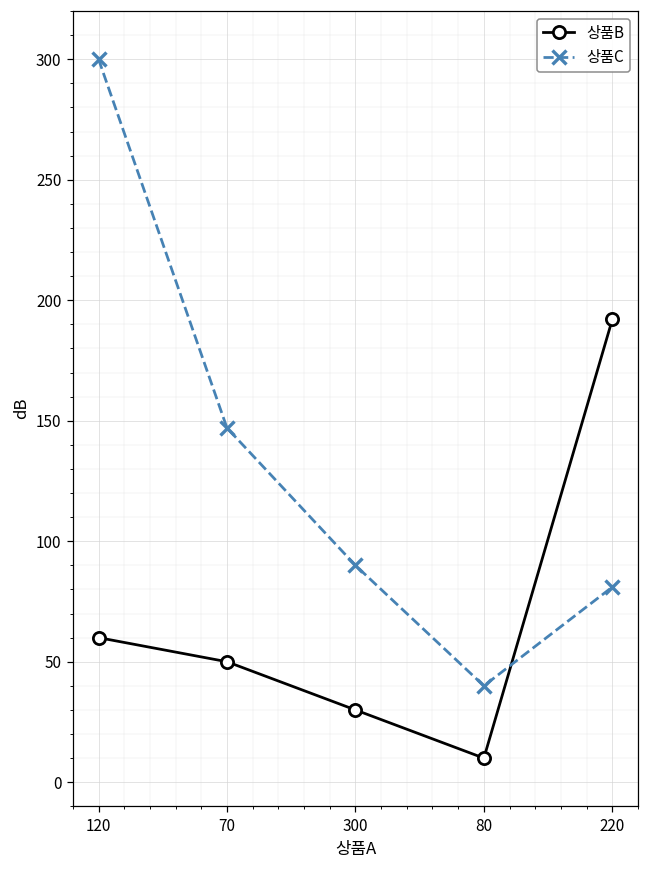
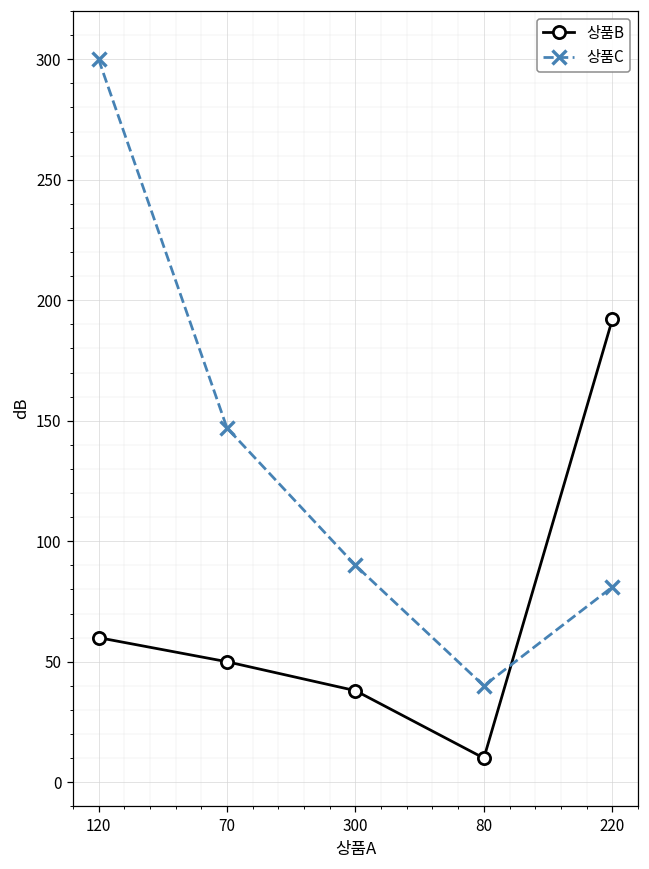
상품B, 300: 30 -> 38
